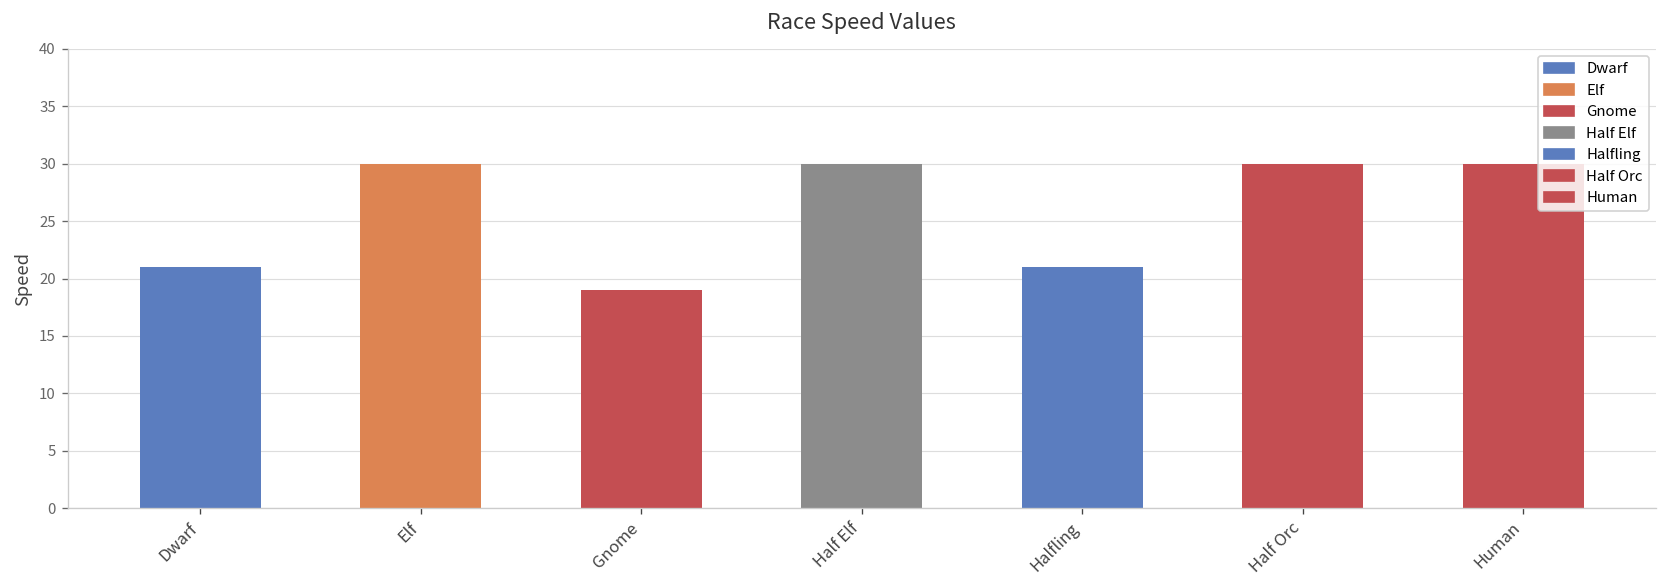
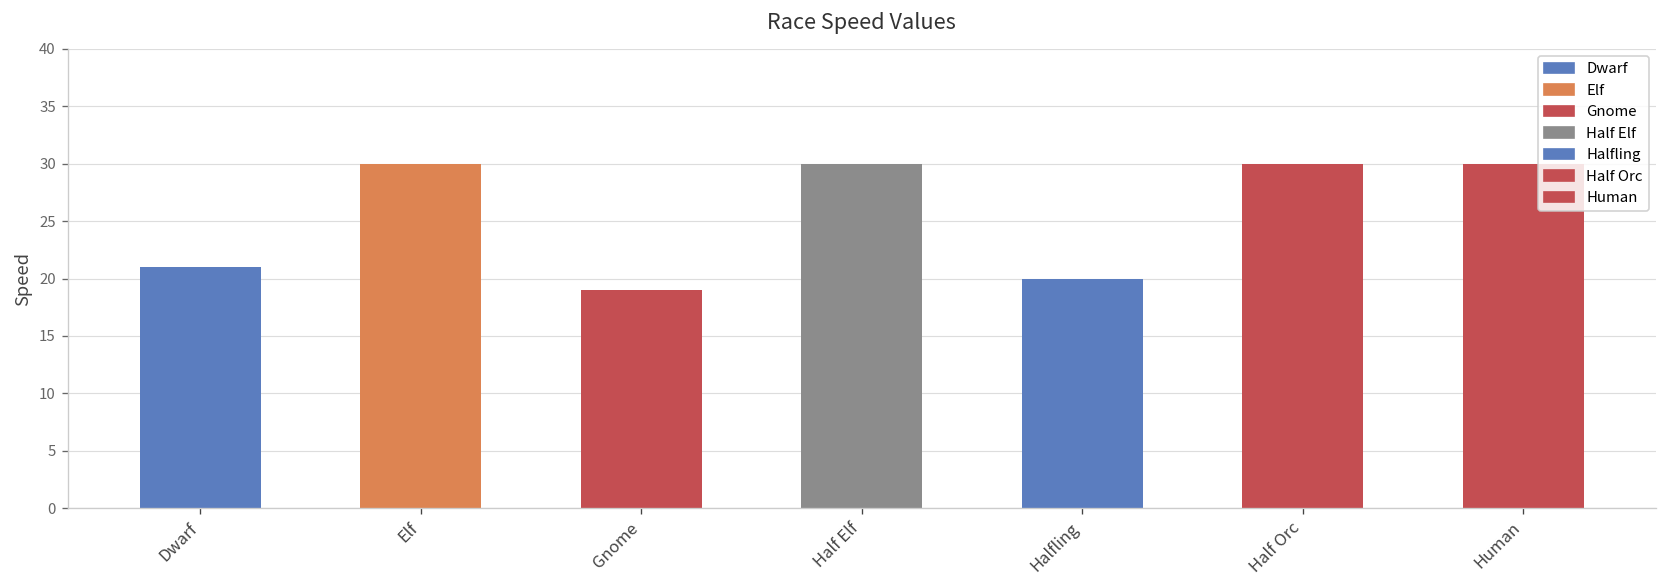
Halfling: 21 -> 20
